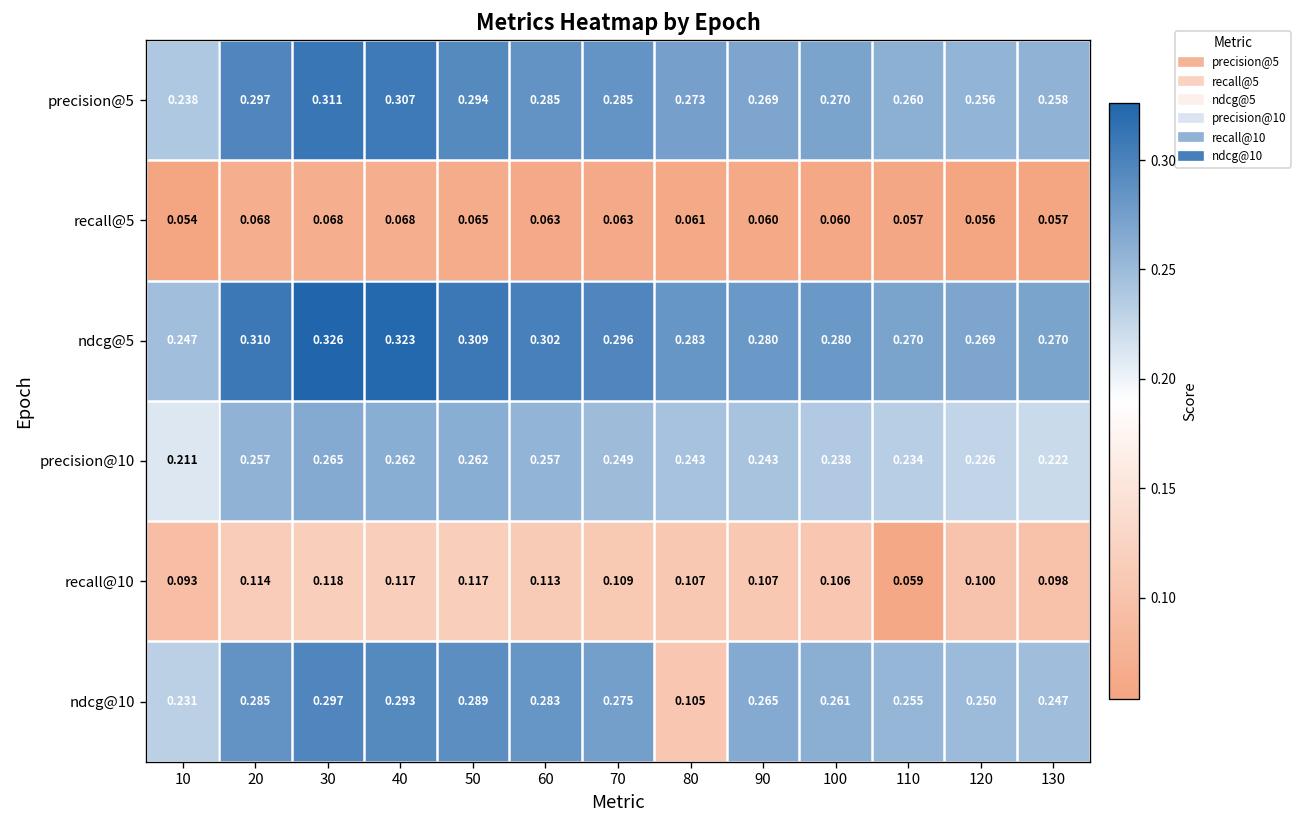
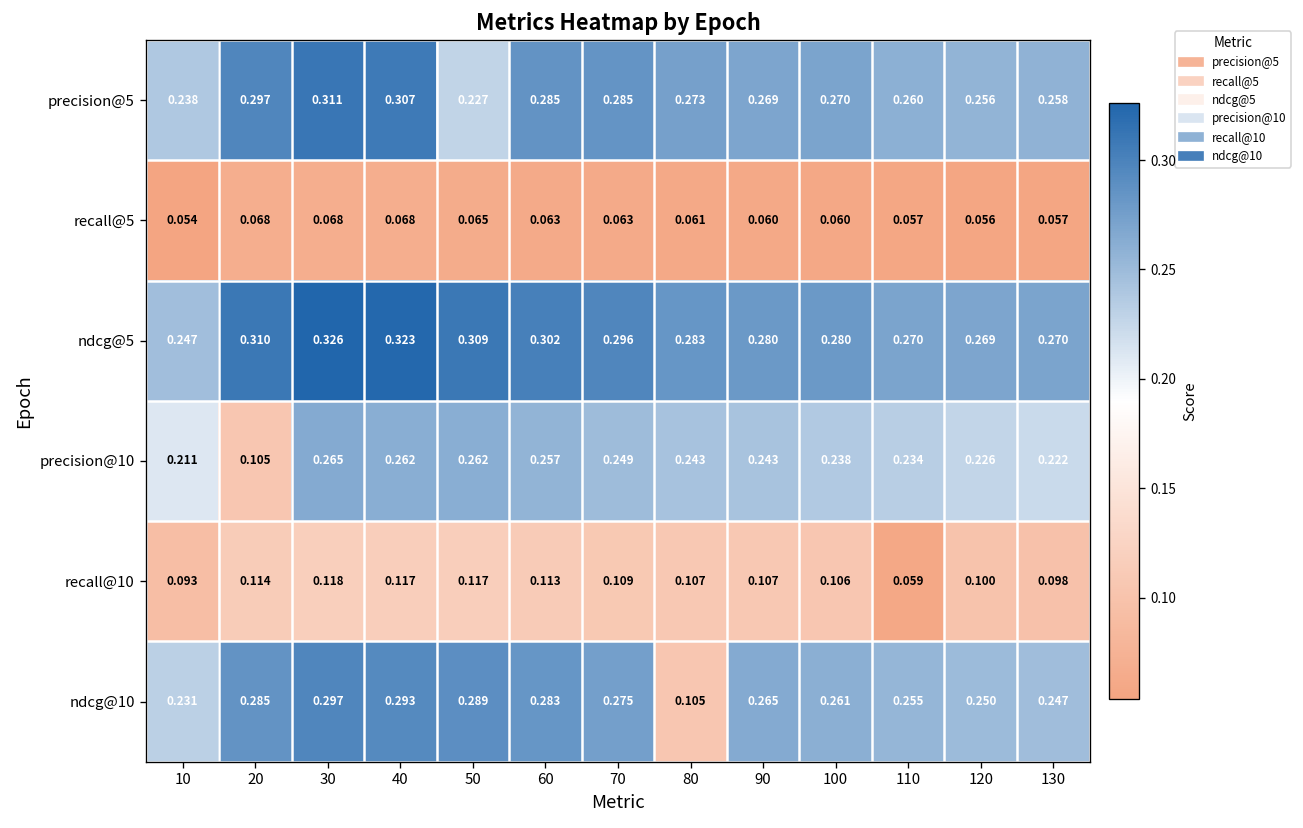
precision@5, 50: 0.294 -> 0.227
precision@10, 20: 0.257 -> 0.105
